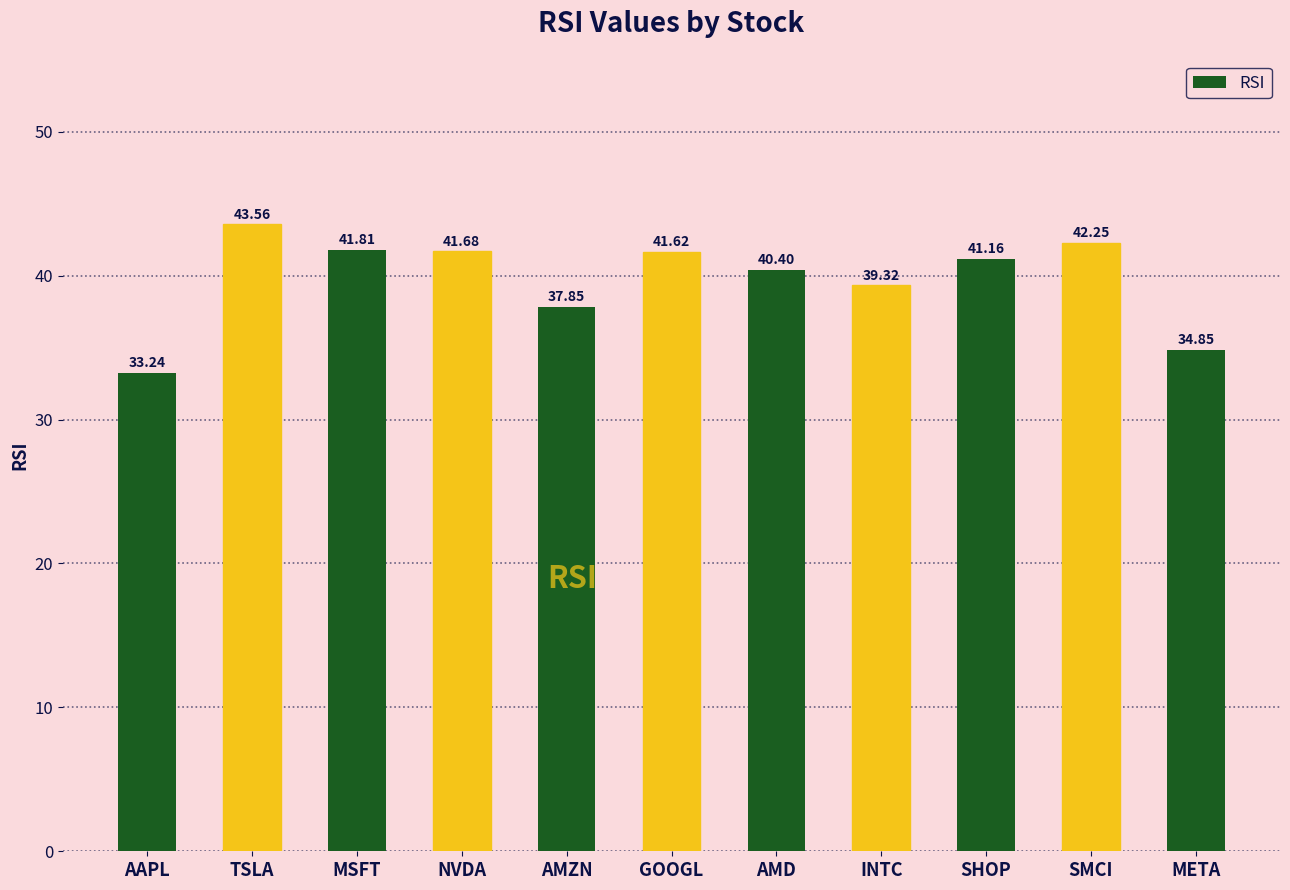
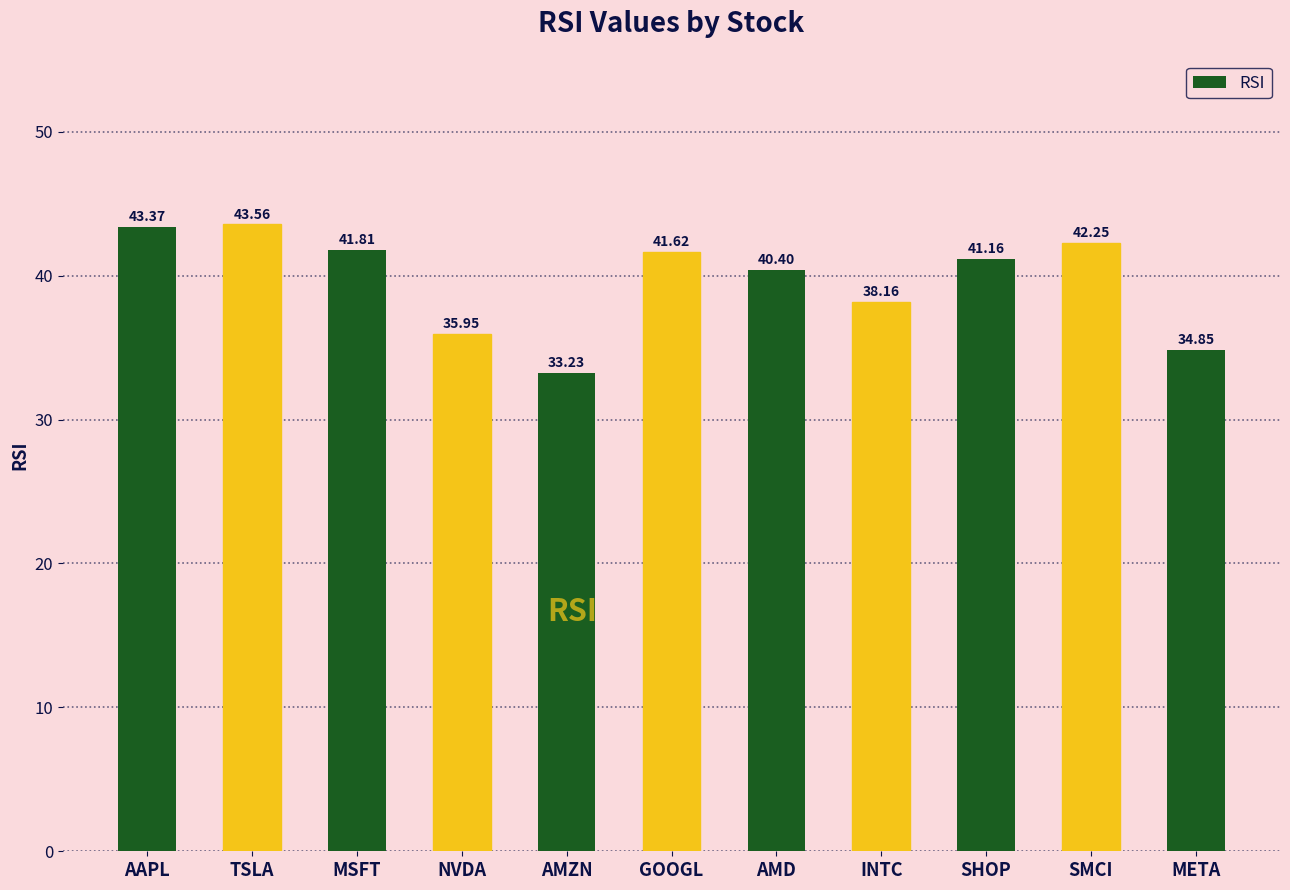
AAPL: 33.24 -> 43.37
NVDA: 41.68 -> 35.95
AMZN: 37.85 -> 33.23
INTC: 39.32 -> 38.16
